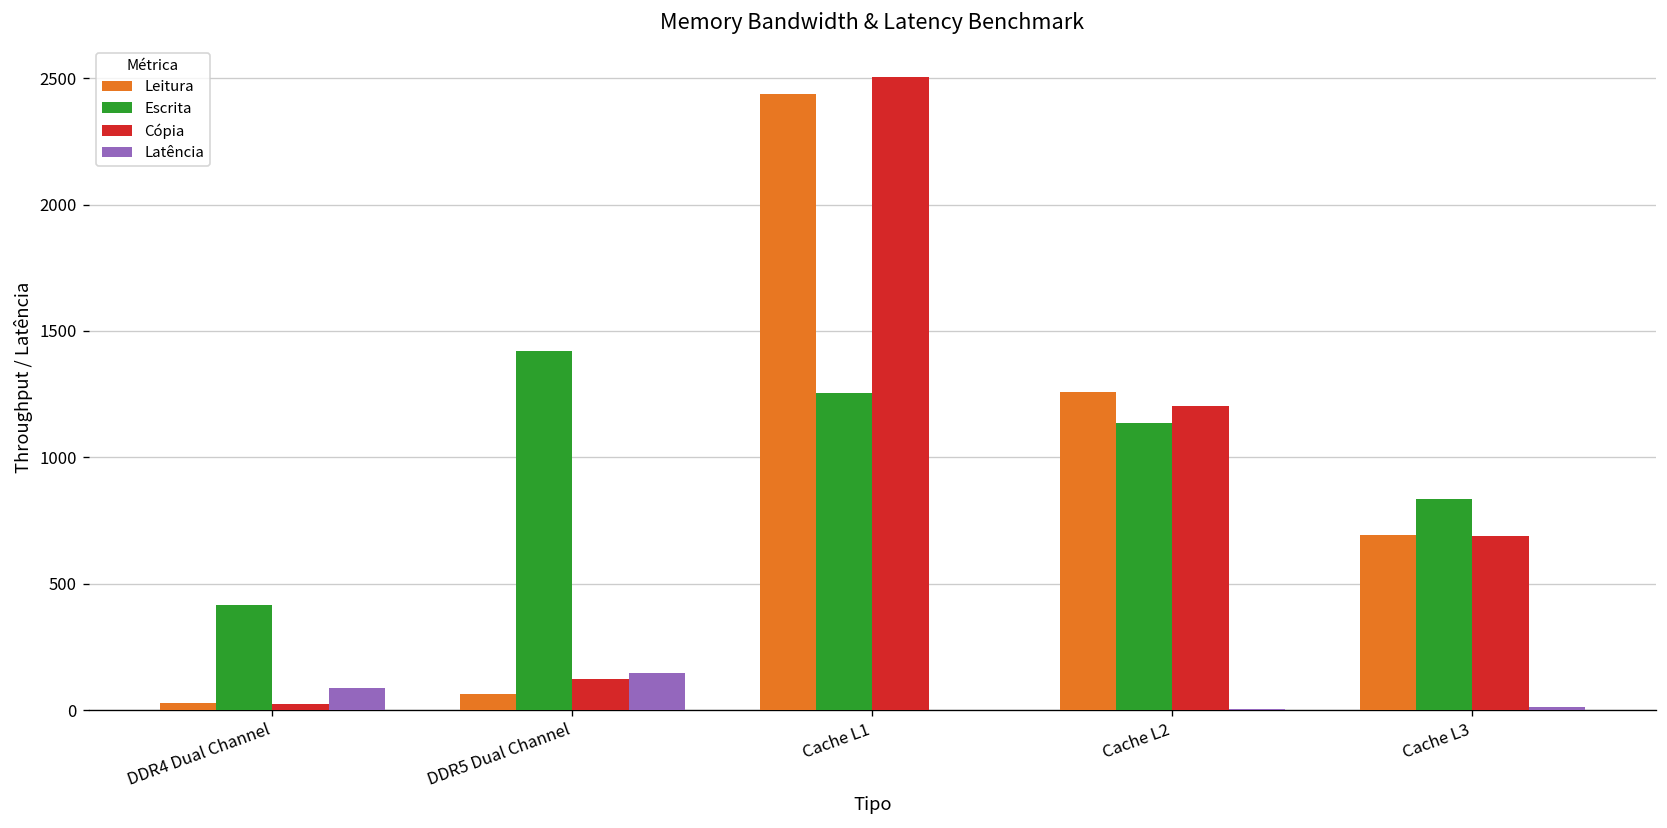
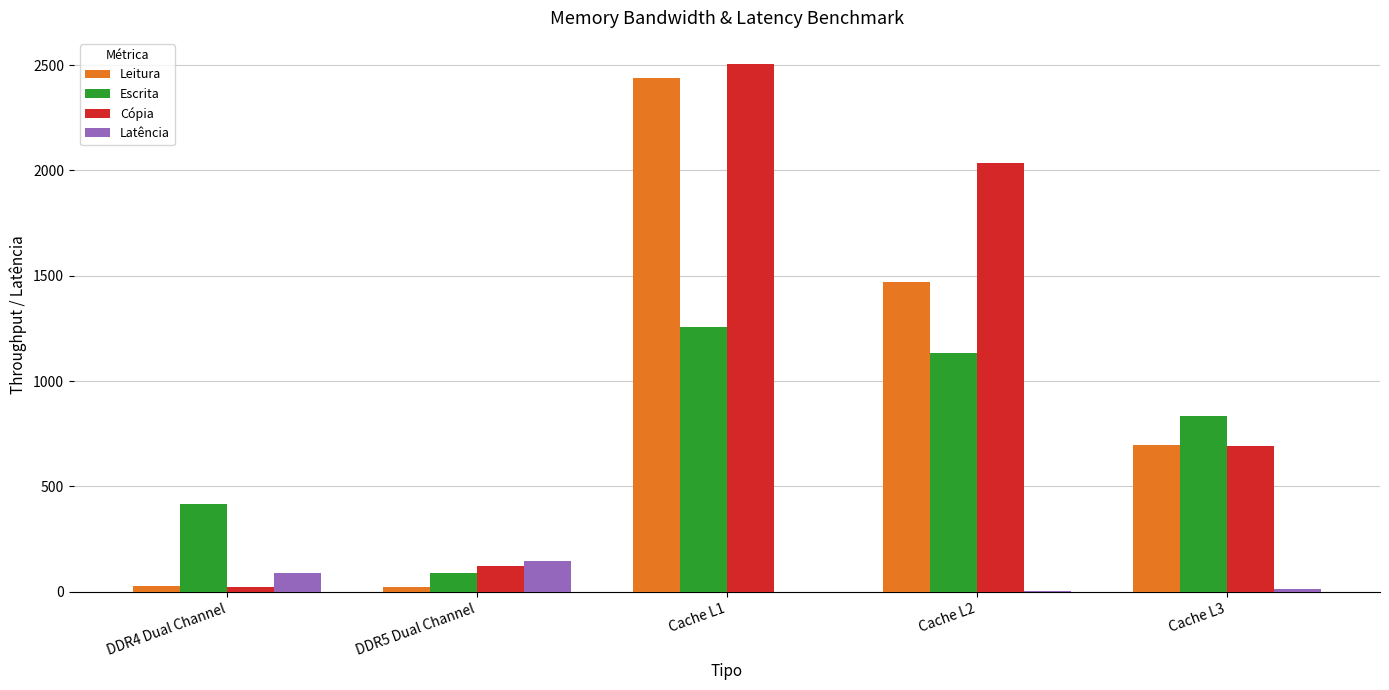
Leitura, DDR5 Dual Channel: 70 -> 20
Escrita, DDR5 Dual Channel: 1420 -> 90
Leitura, Cache L2: 1260 -> 1470
Cópia, Cache L2: 1200 -> 2030
